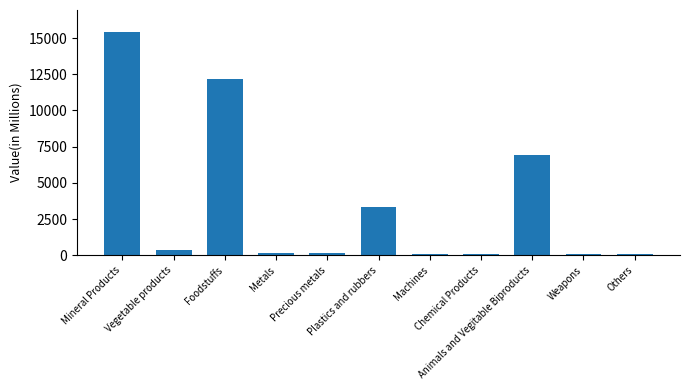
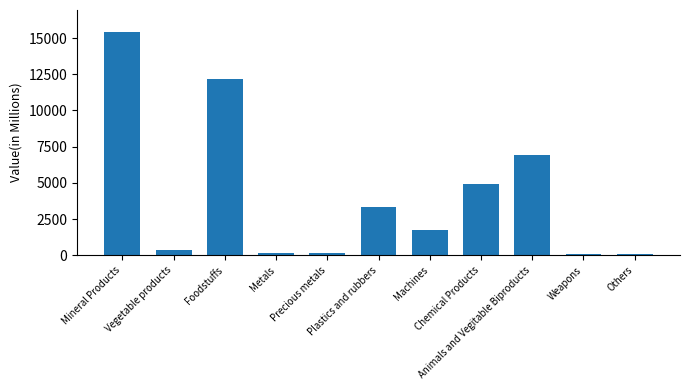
Machines: 100 -> 1800
Chemical Products: 100 -> 4900
